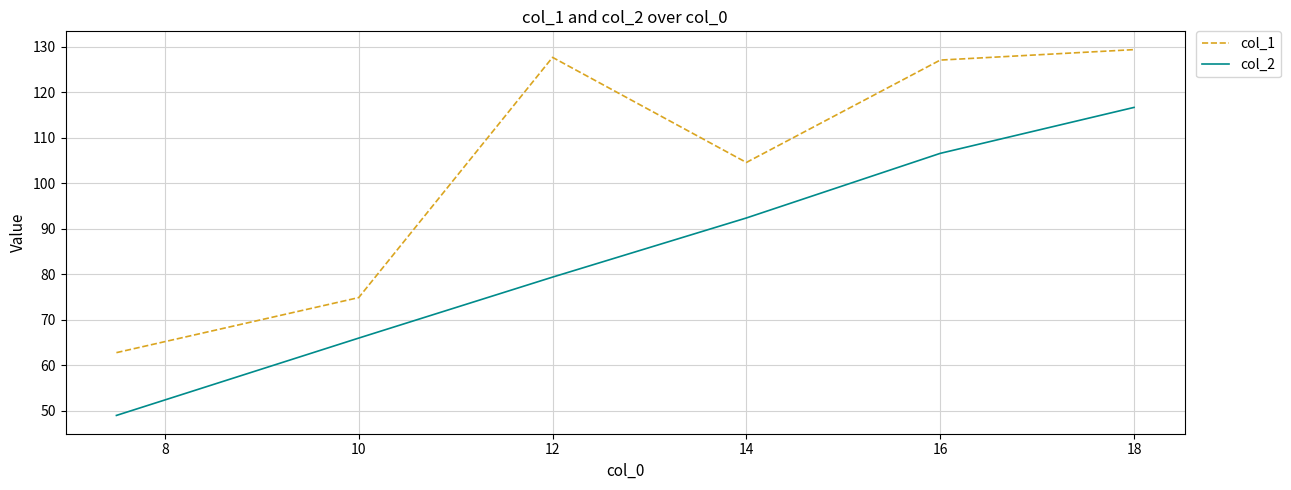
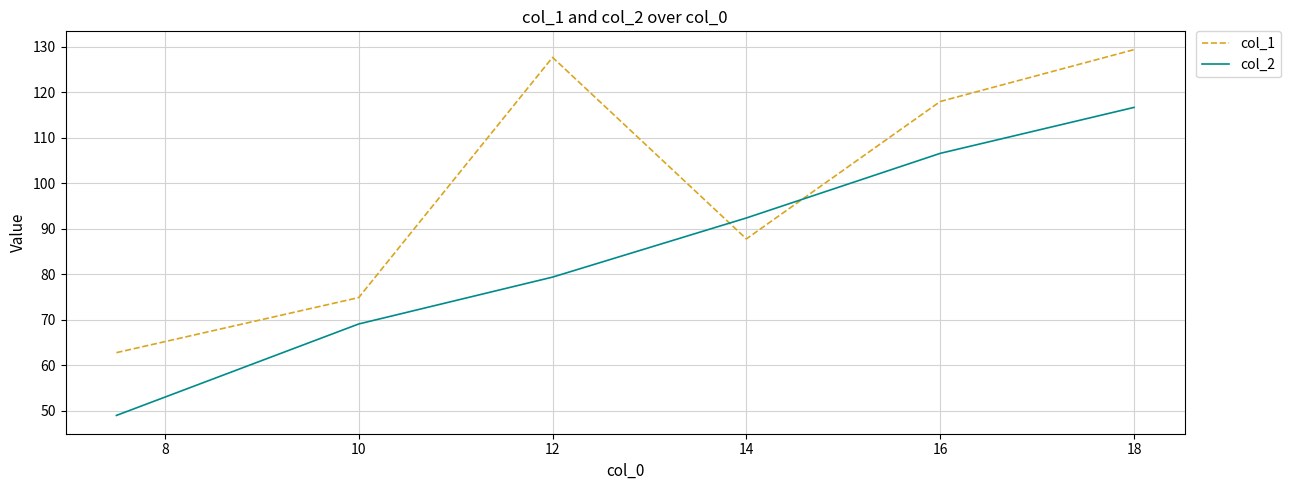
col_2, 10: 66 -> 69
col_1, 14: 105 -> 88
col_1, 16: 127 -> 118
